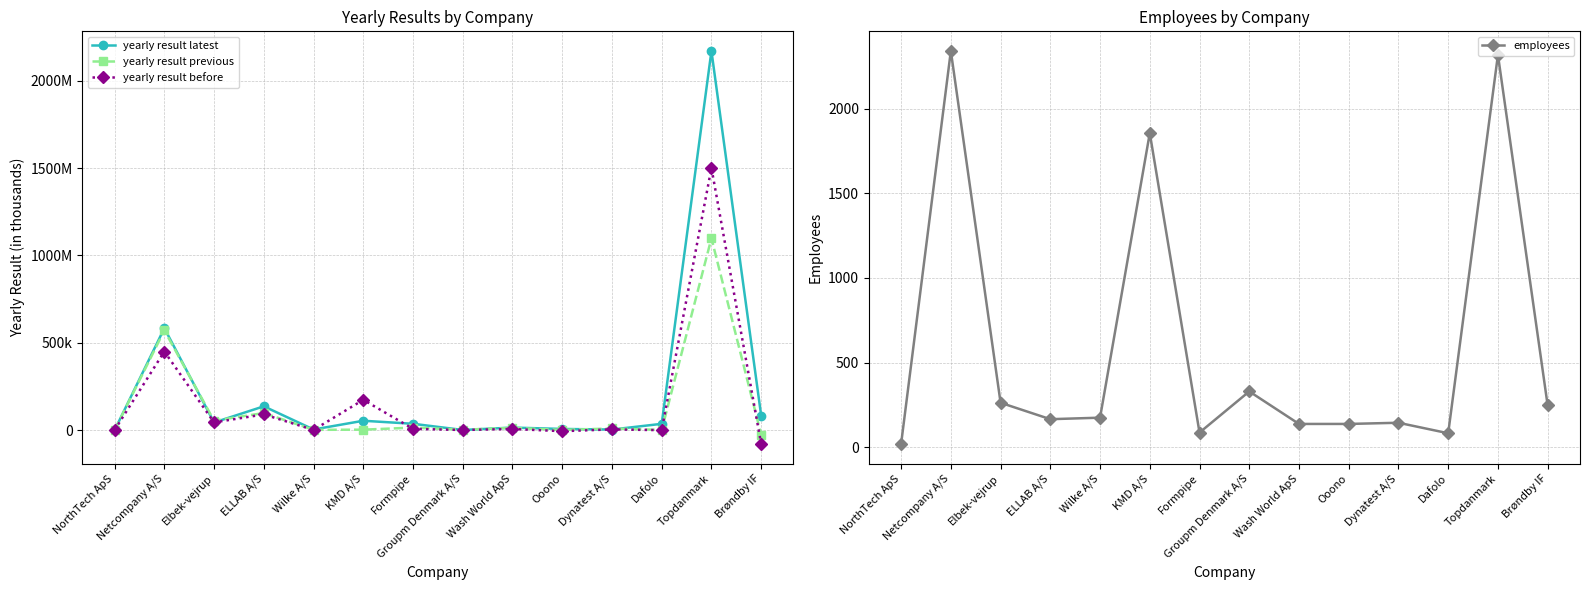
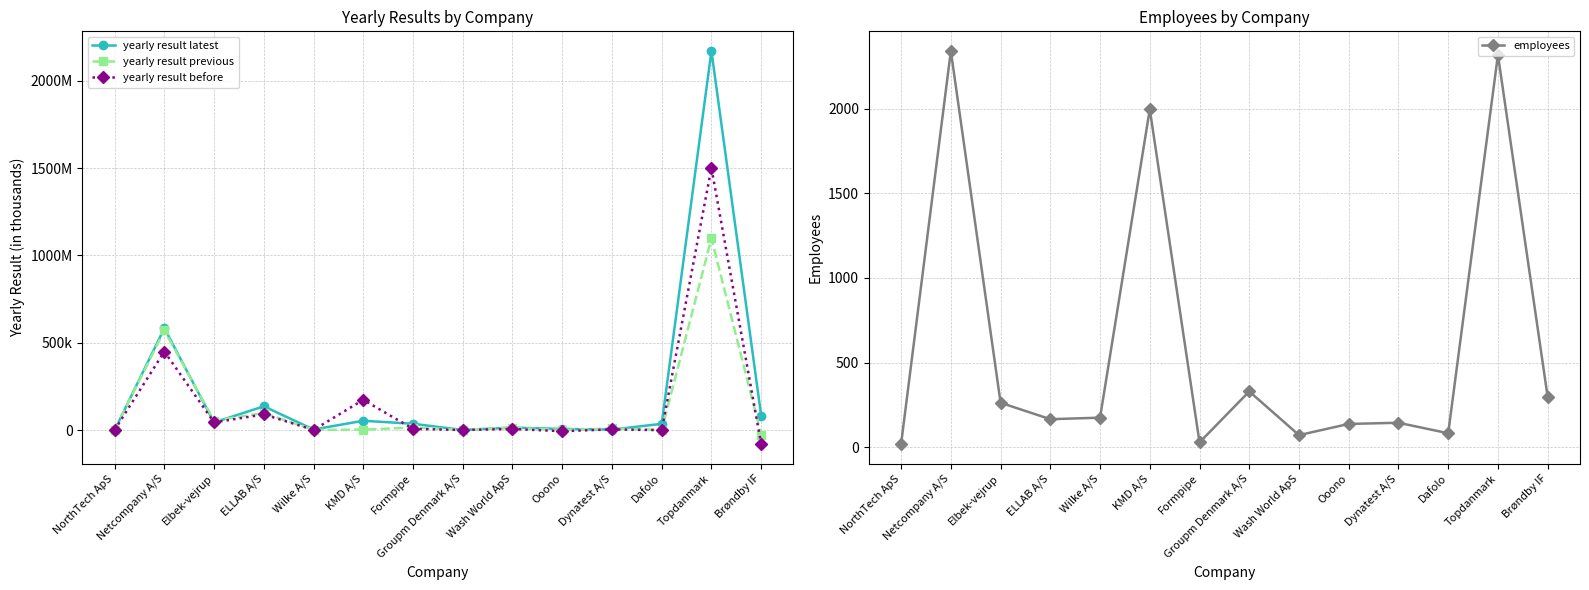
Employees by Company, KMD A/S: 1860 -> 2000
Employees by Company, Formpipe: 90 -> 30
Employees by Company, Wash World ApS: 140 -> 70
Employees by Company, Brøndby IF: 250 -> 300
